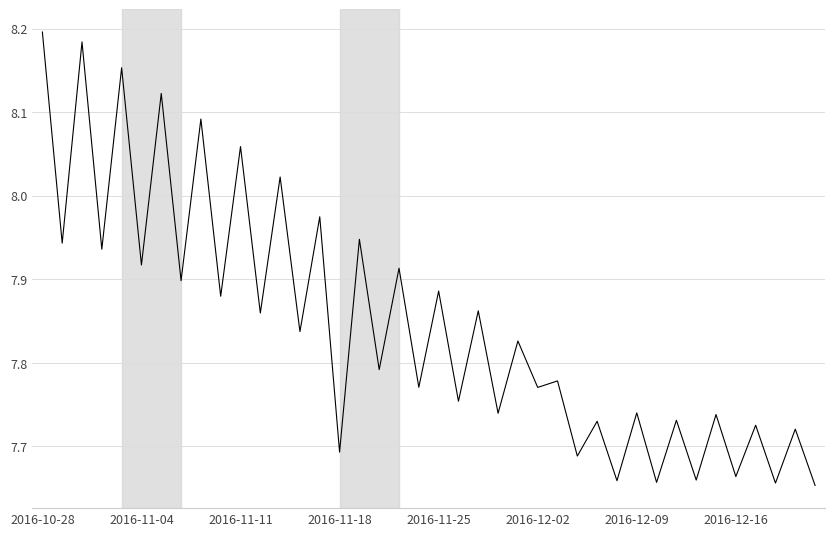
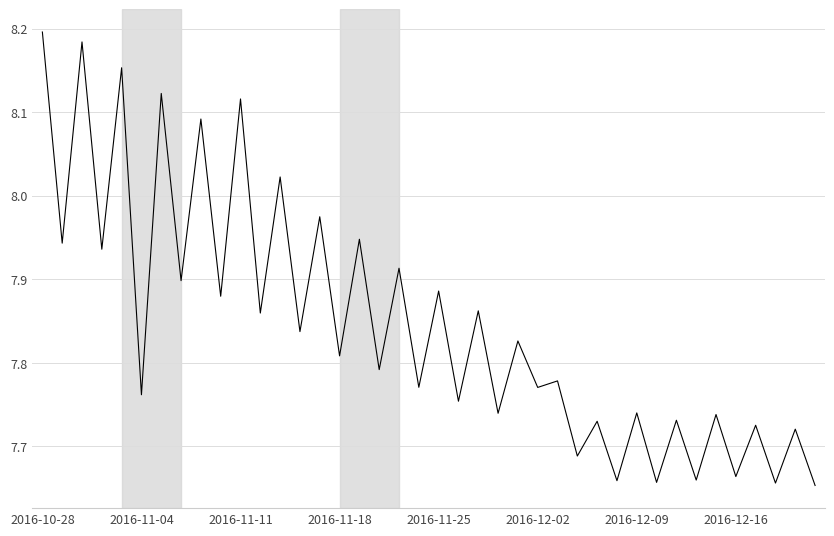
2016-11-04: 7.92 -> 7.76
2016-11-11: 8.06 -> 8.12
2016-11-18: 7.69 -> 7.81
